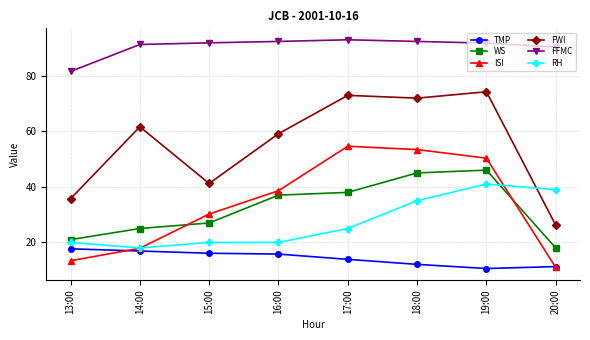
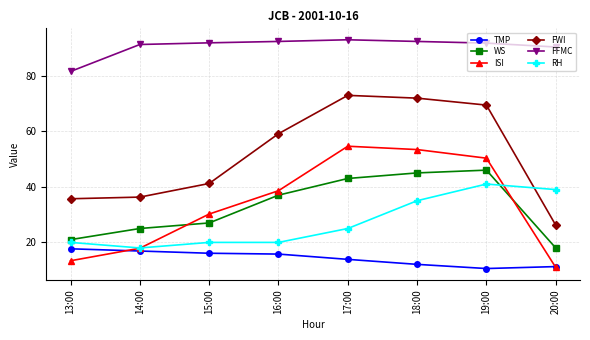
FWI, 14:00: 62 -> 36
WS, 17:00: 38 -> 43
FWI, 19:00: 74 -> 69
